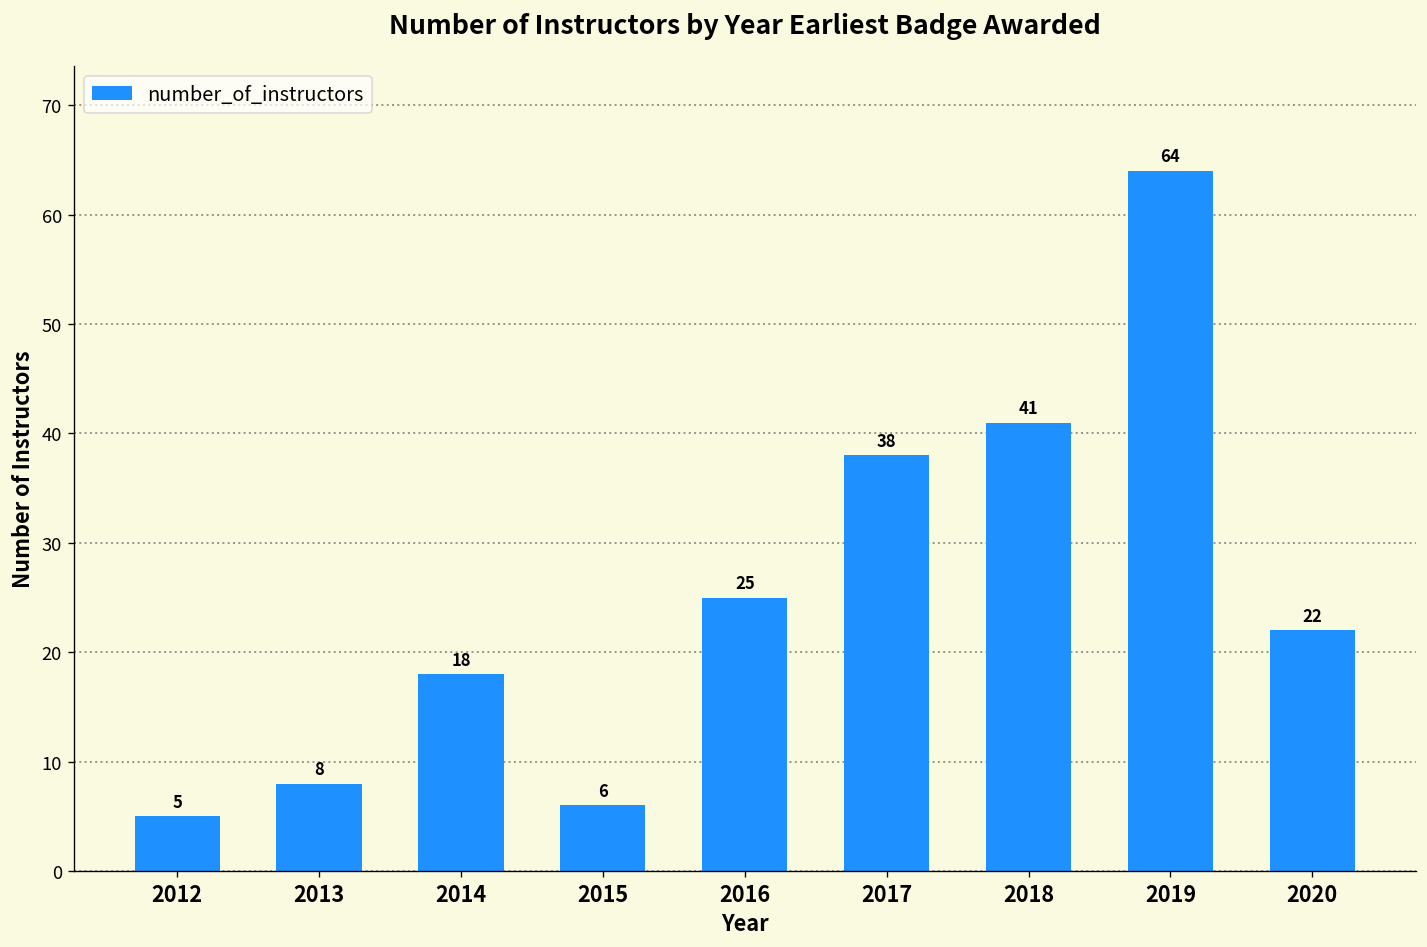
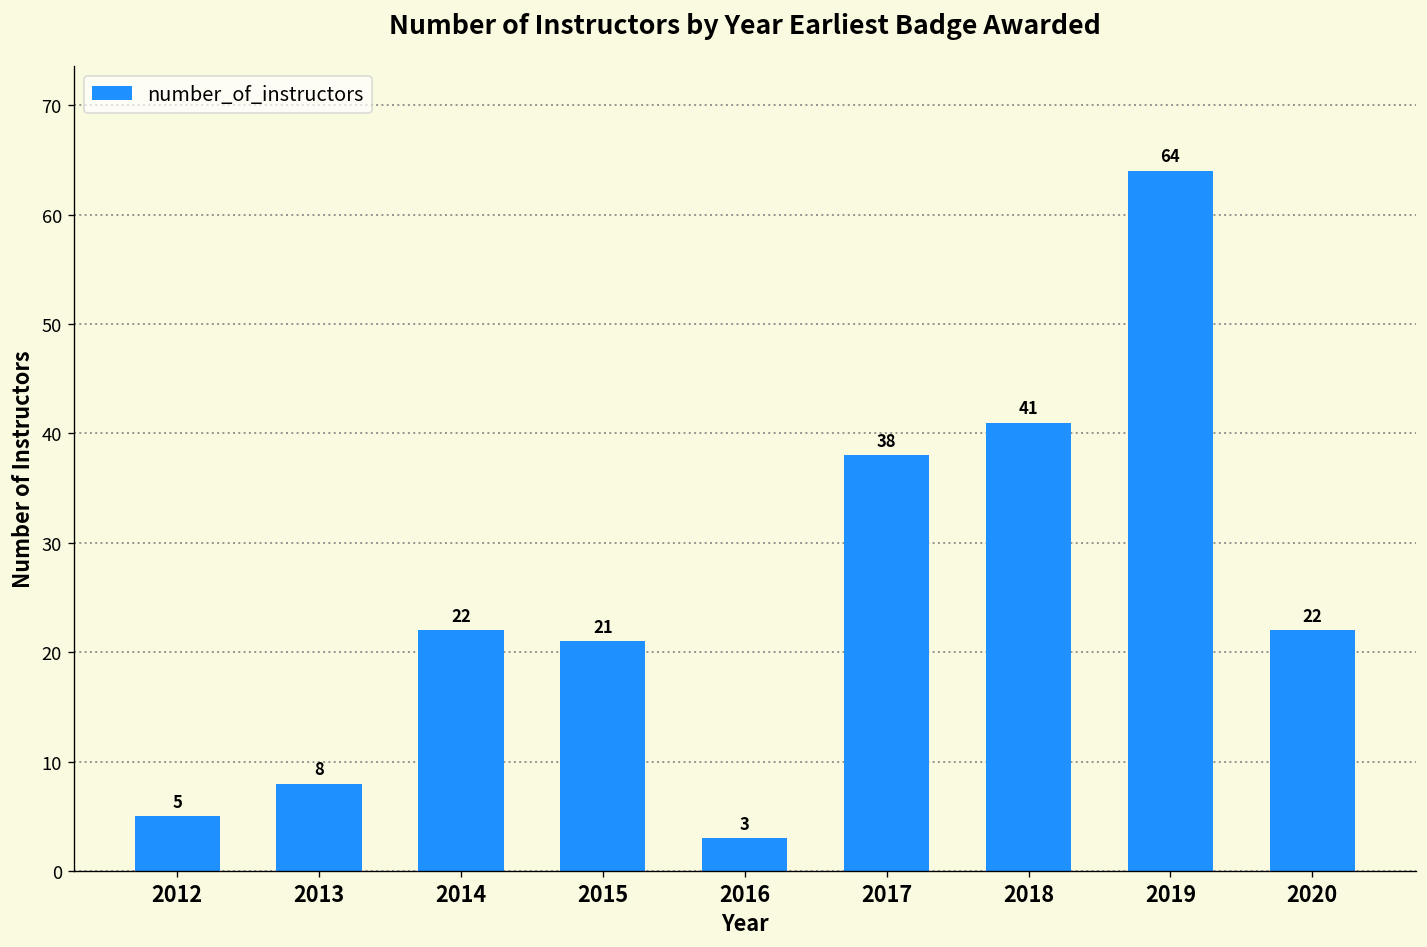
2014: 18 -> 22
2015: 6 -> 21
2016: 25 -> 3
